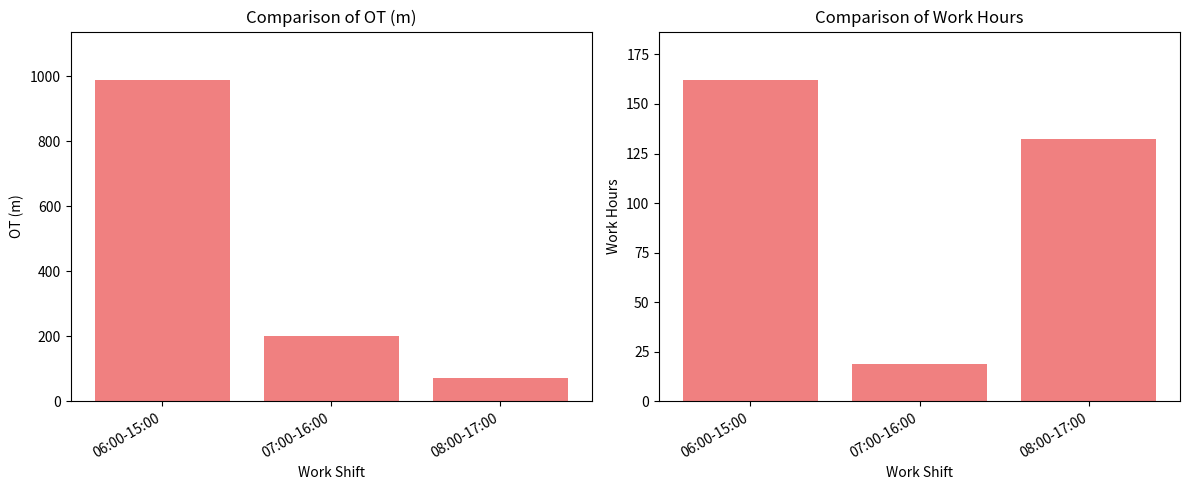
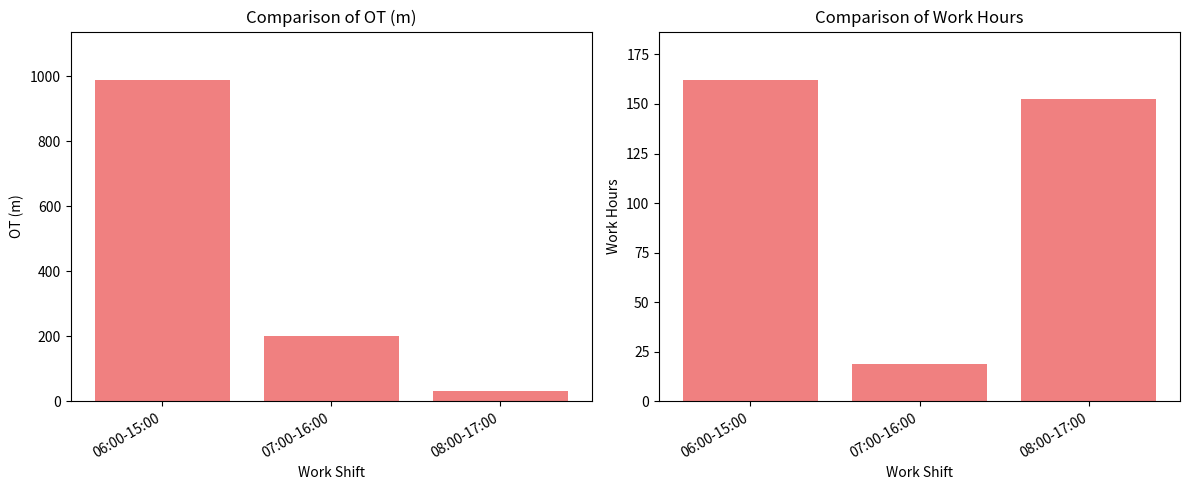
Comparison of OT (m), 08:00-17:00: 70 -> 30
Comparison of Work Hours, 08:00-17:00: 133 -> 152
